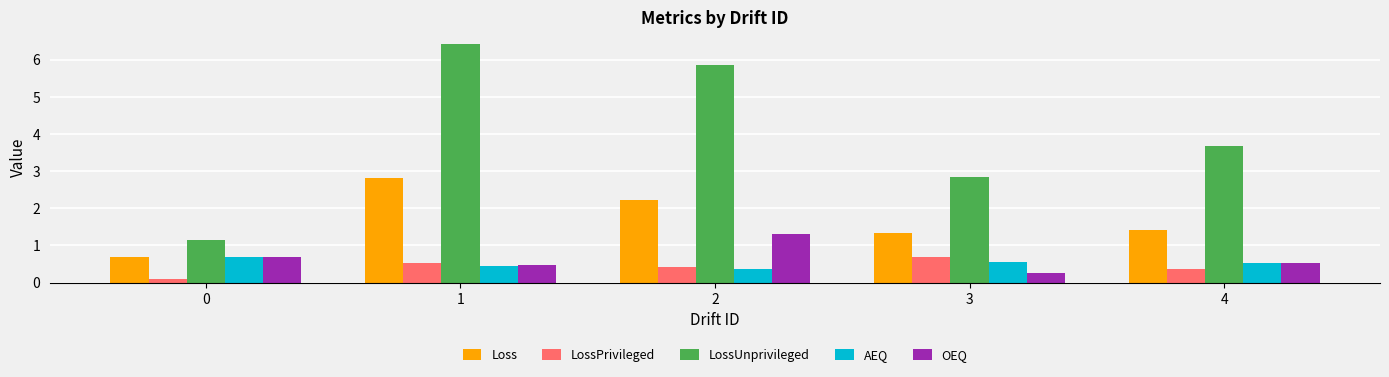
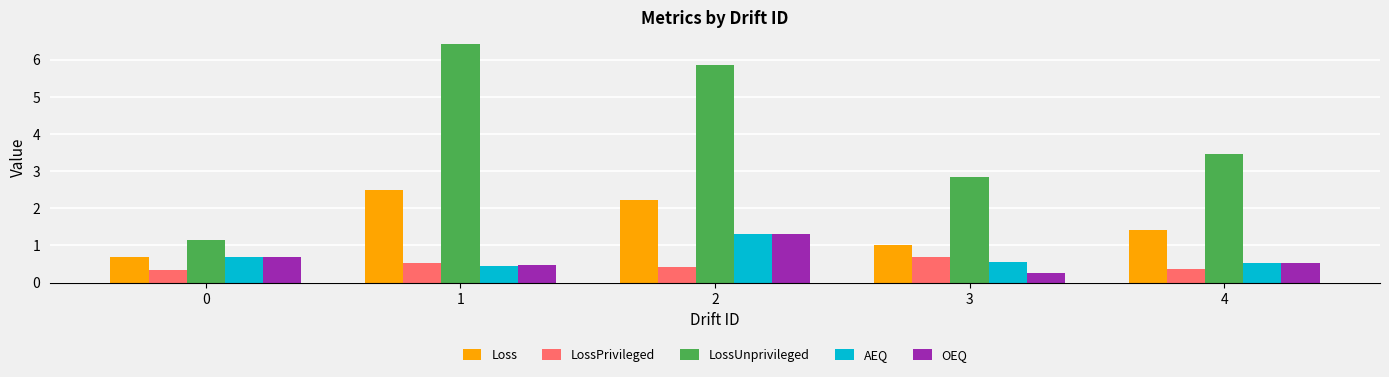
LossPrivileged, 0: 0.1 -> 0.3
Loss, 1: 2.8 -> 2.5
AEQ, 2: 0.4 -> 1.3
Loss, 3: 1.3 -> 1.0
LossUnprivileged, 4: 3.7 -> 3.5
